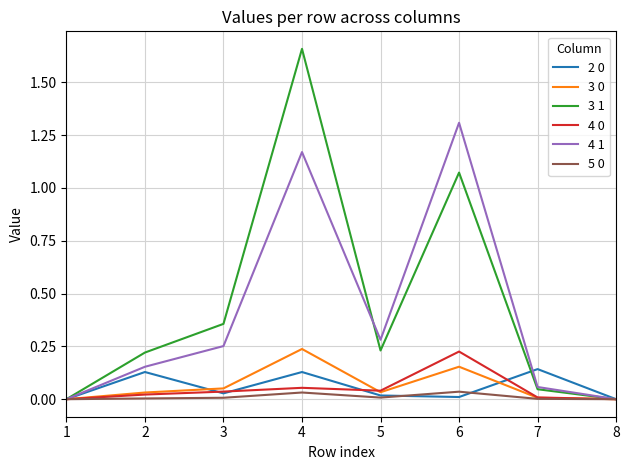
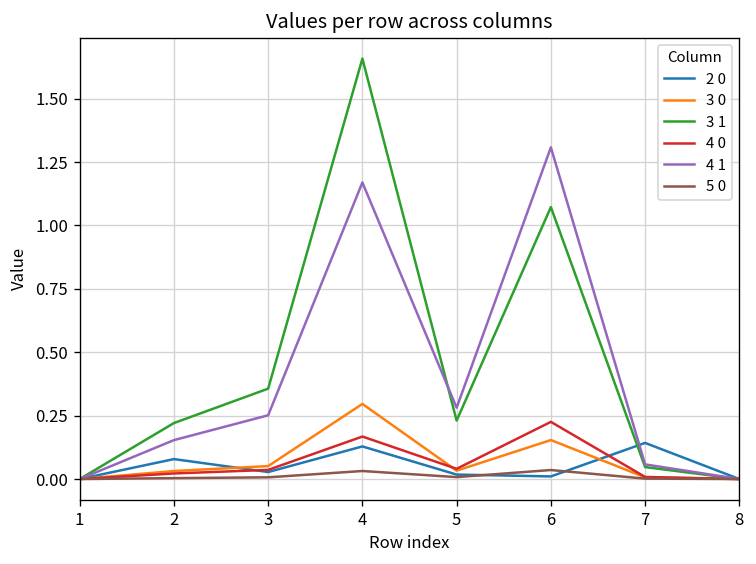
2 0, 2: 0.13 -> 0.08
3 0, 4: 0.24 -> 0.30
4 0, 4: 0.05 -> 0.17
